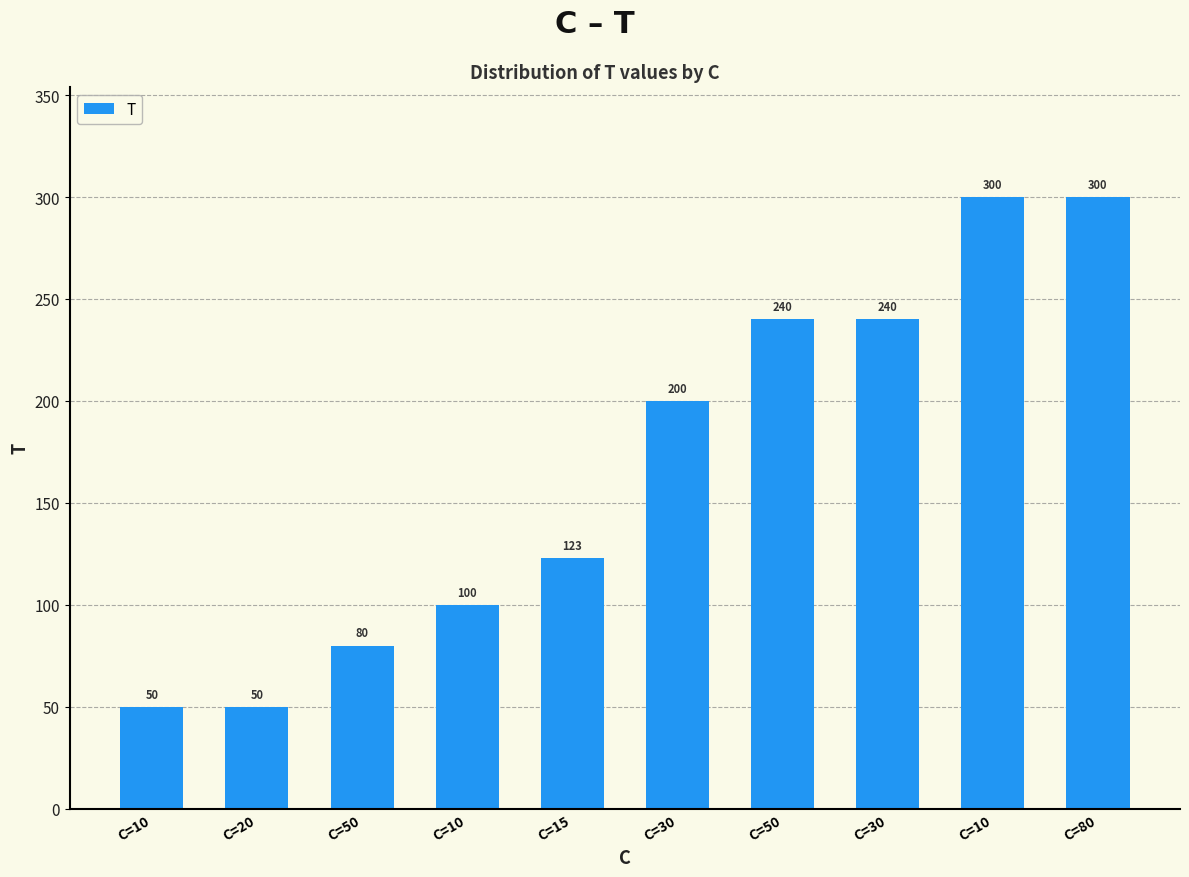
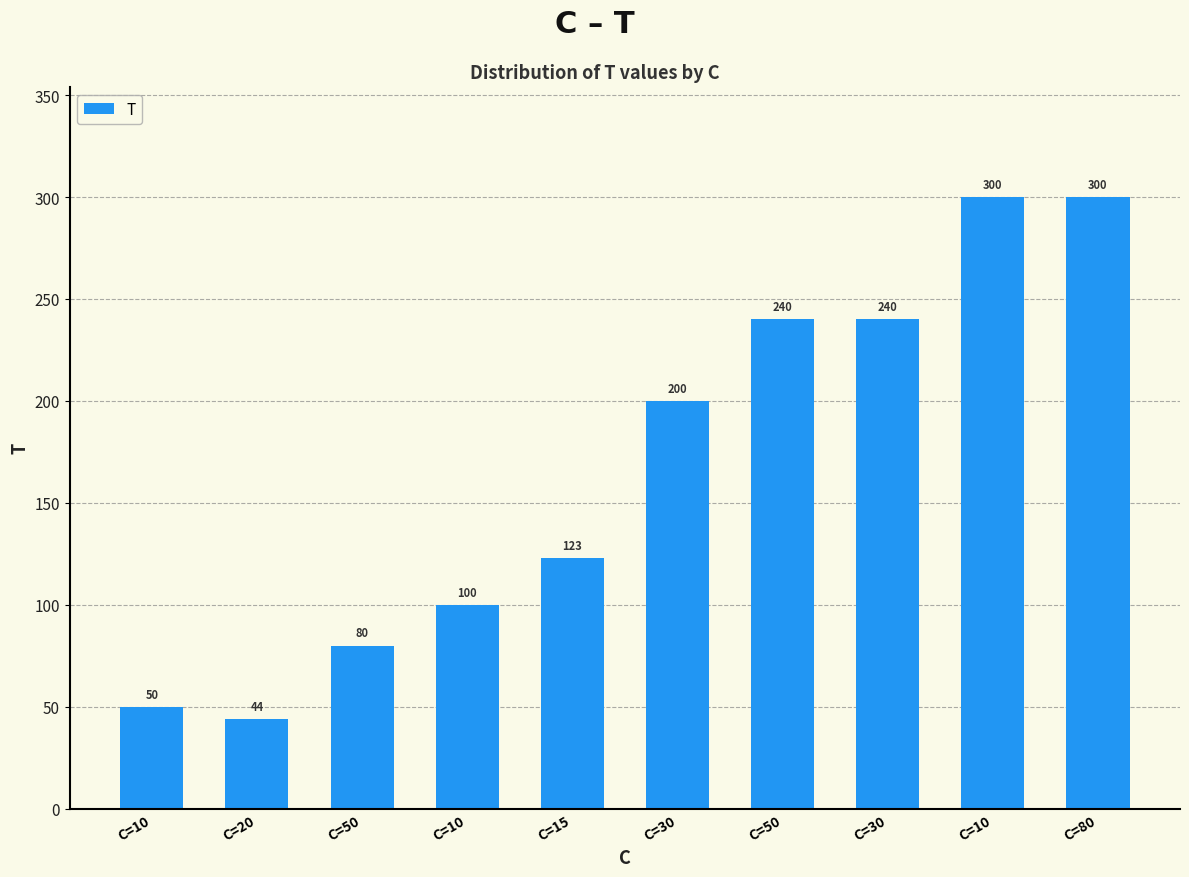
C=20: 50 -> 44
